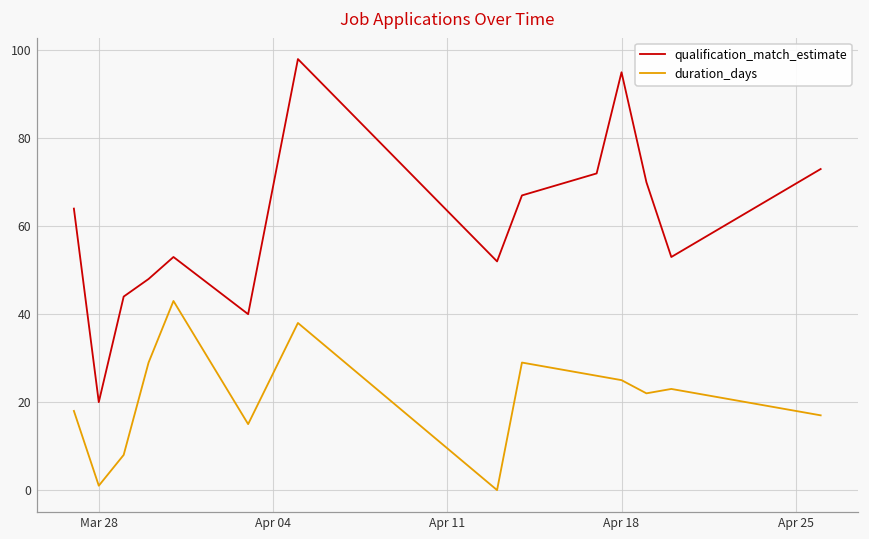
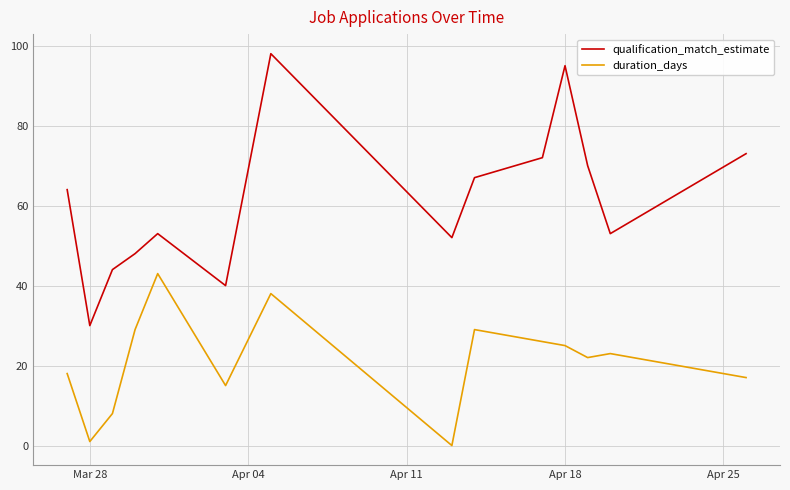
qualification_match_estimate, Mar 28: 20 -> 30
